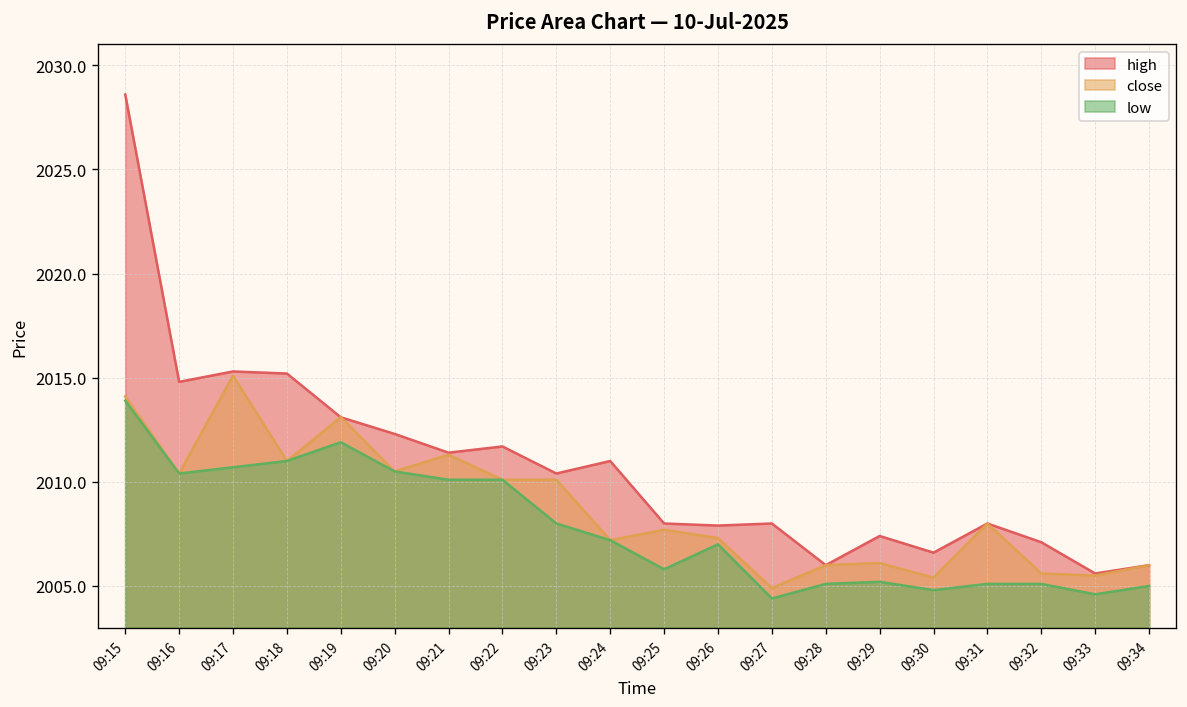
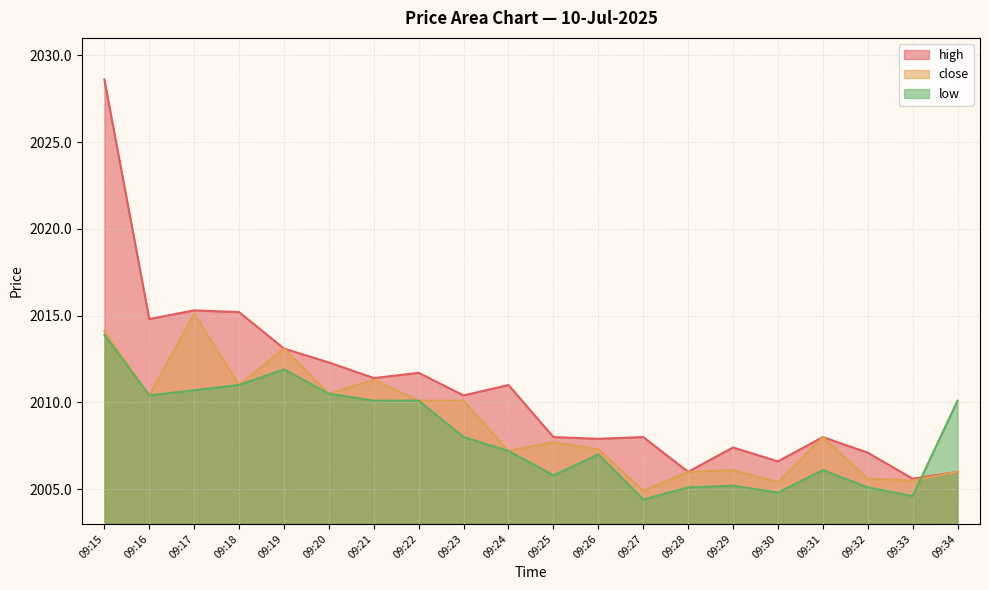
low, 09:31: 2005.1 -> 2006.1
low, 09:34: 2005.0 -> 2010.1
